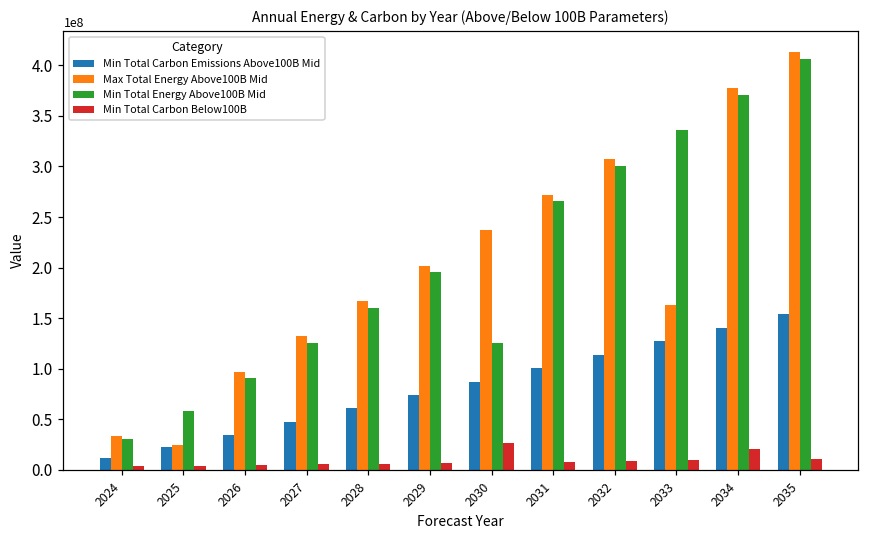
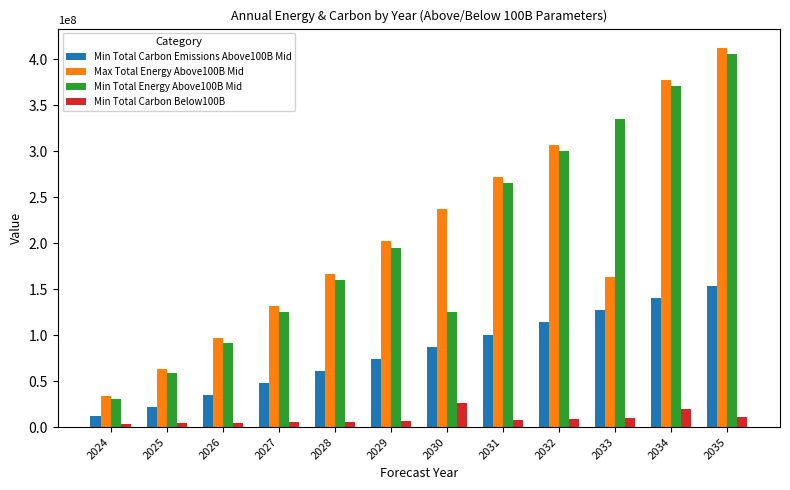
Max Total Energy Above100B Mid, 2025: 20000000 -> 60000000
